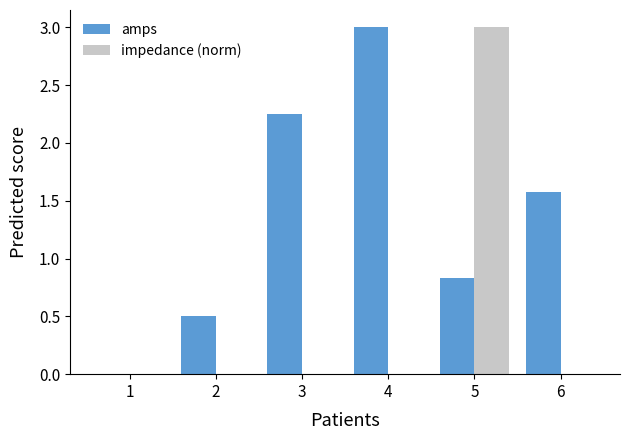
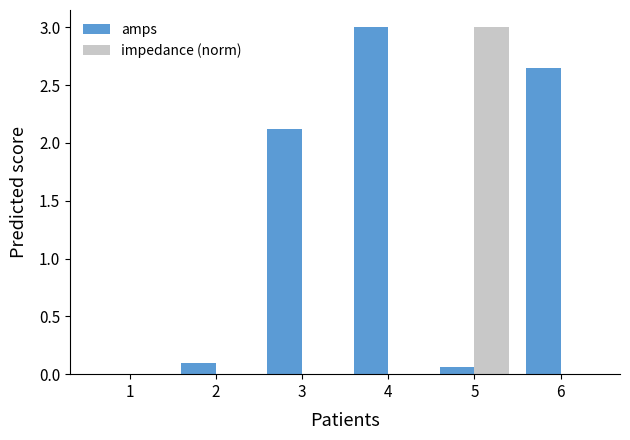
amps, 2: 0.5 -> 0.1
amps, 3: 2.25 -> 2.12
amps, 5: 0.83 -> 0.06
amps, 6: 1.58 -> 2.65
